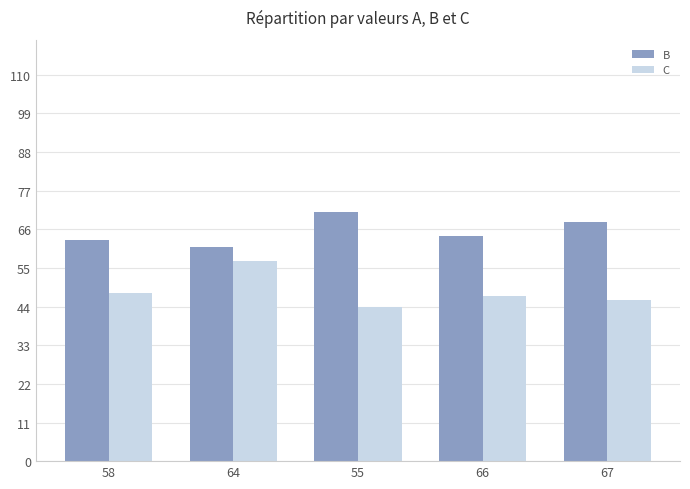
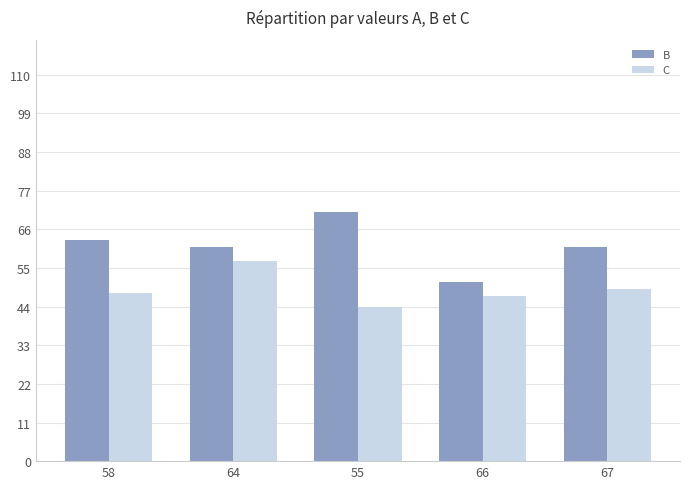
B, 66: 64 -> 51
B, 67: 68 -> 61
C, 67: 46 -> 49
